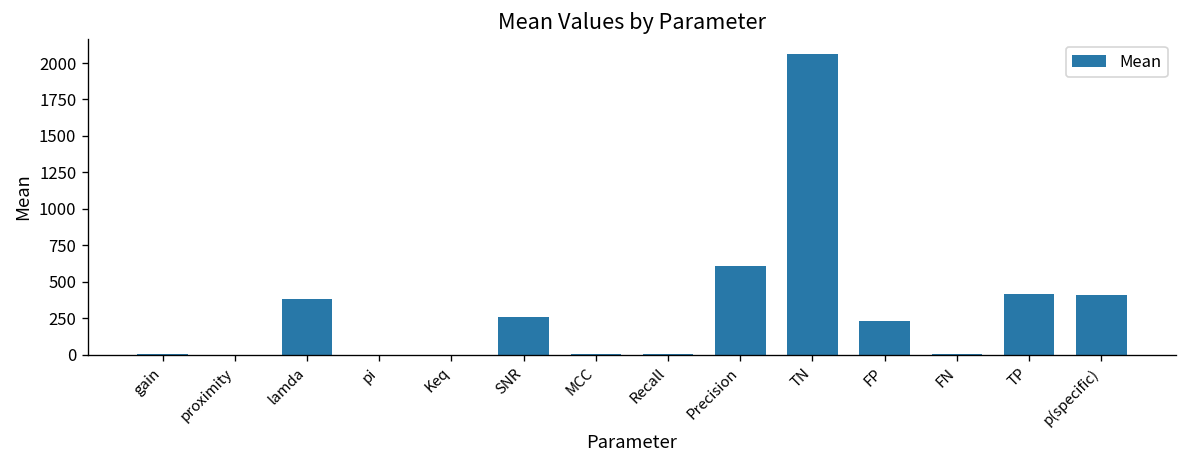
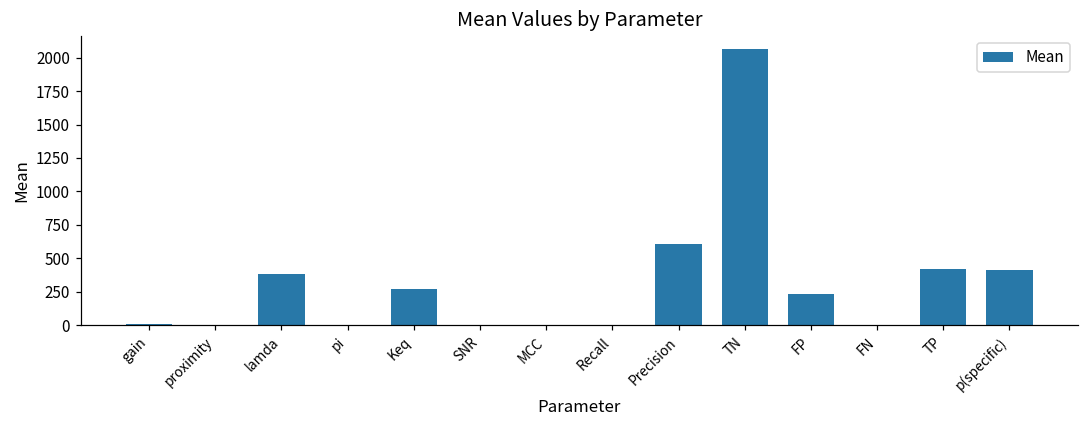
Keq: 0 -> 270
SNR: 250 -> 0
